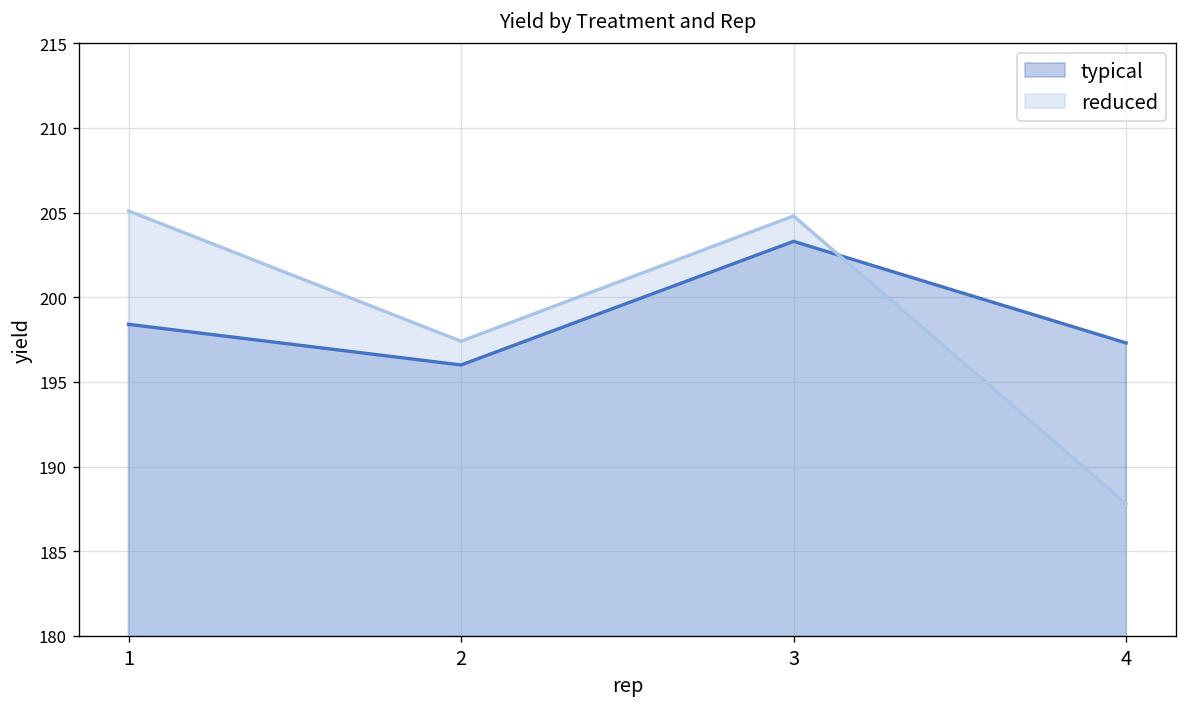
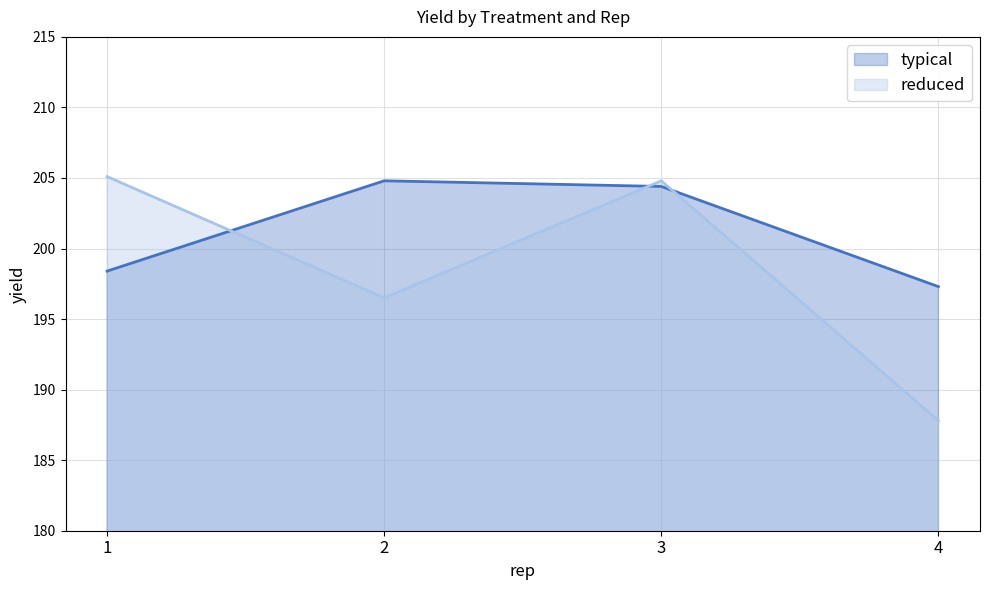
typical, 2: 196.0 -> 204.8
reduced, 2: 197.4 -> 196.5
typical, 3: 203.3 -> 204.4
